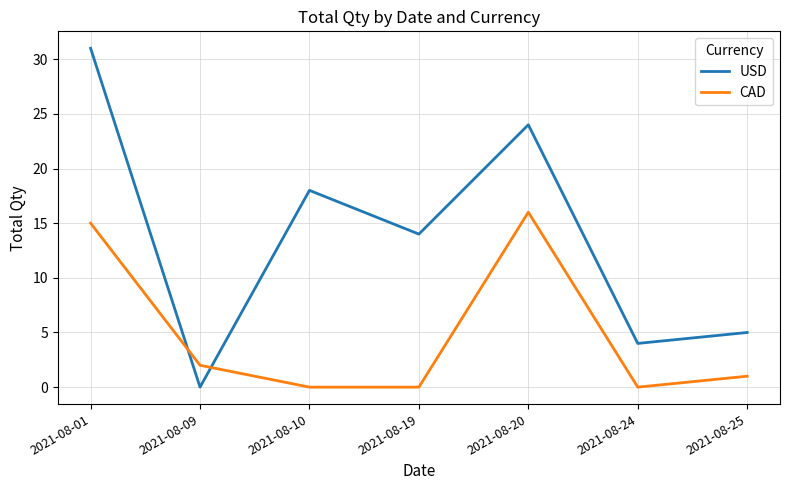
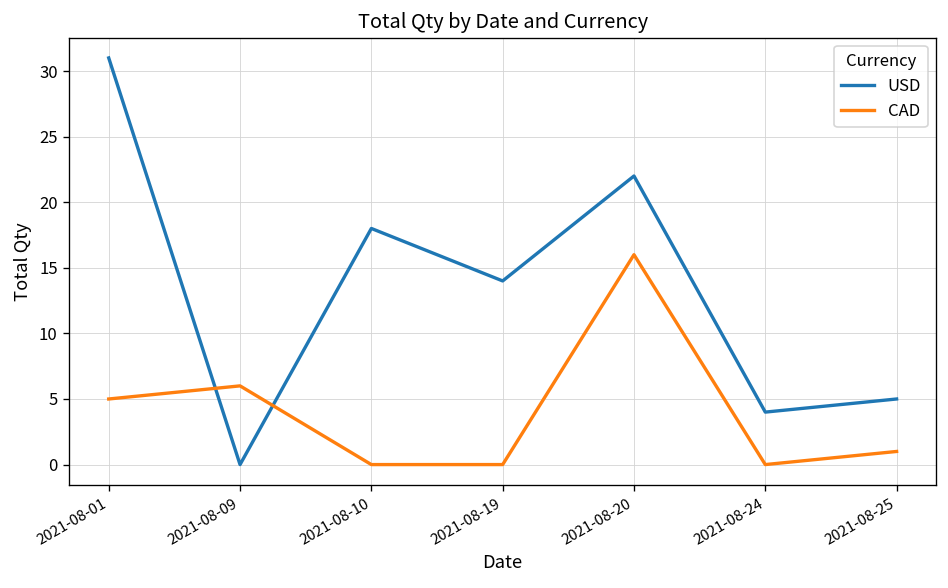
CAD, 2021-08-01: 15 -> 5
CAD, 2021-08-09: 2 -> 6
USD, 2021-08-20: 24 -> 22
